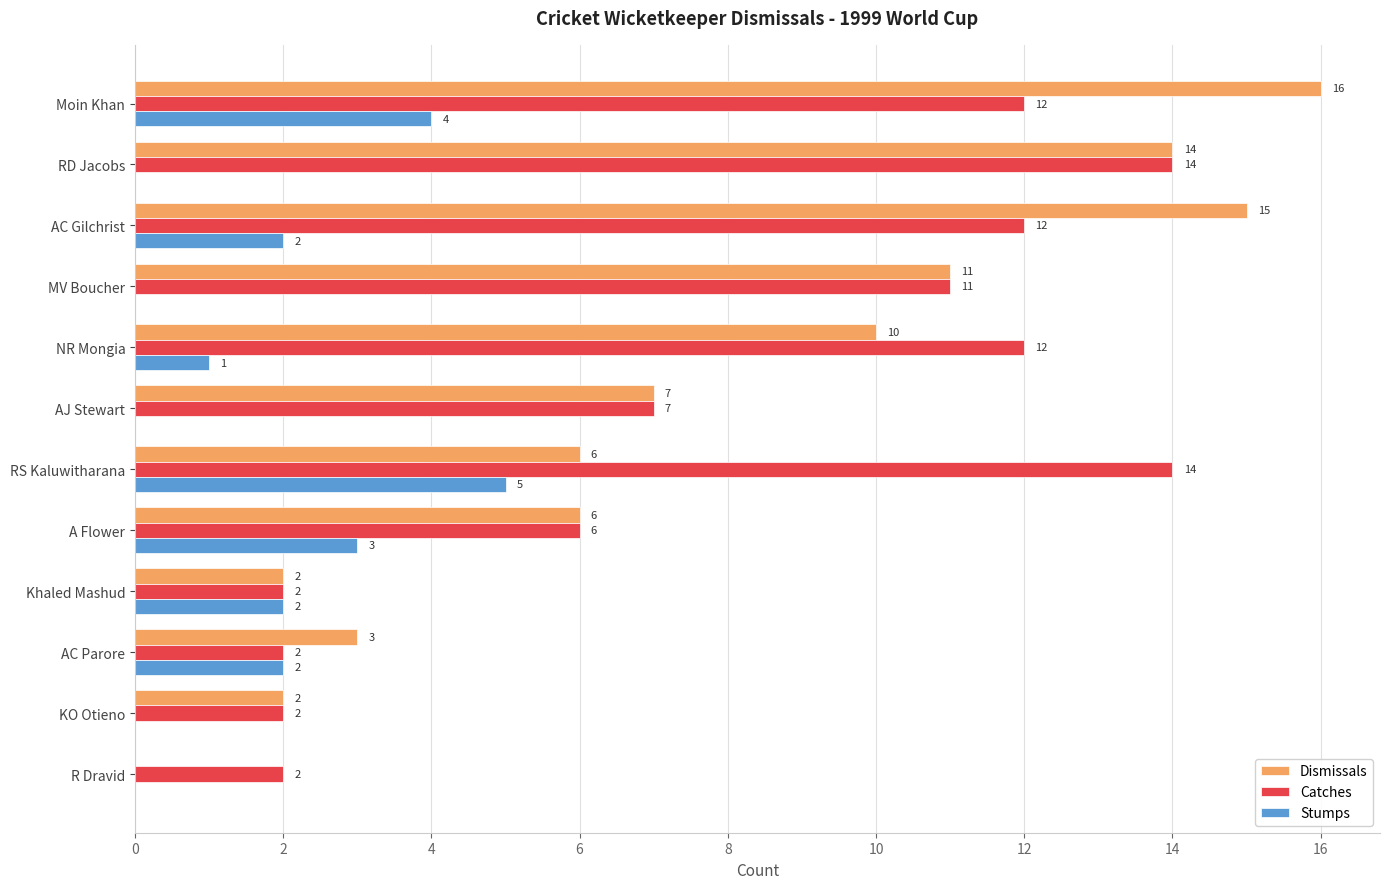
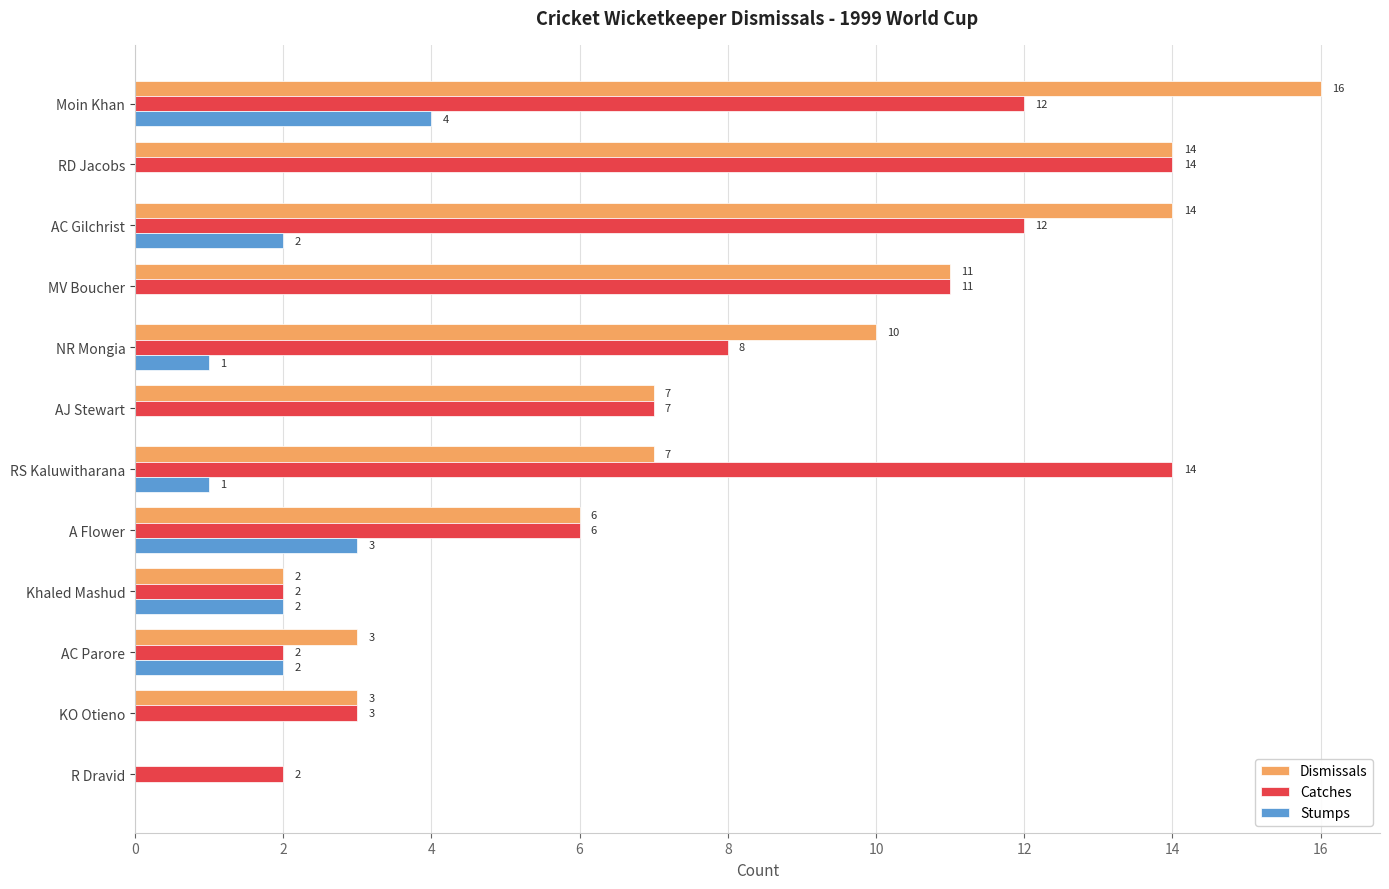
Dismissals, AC Gilchrist: 15 -> 14
Catches, NR Mongia: 12 -> 8
Dismissals, RS Kaluwitharana: 6 -> 7
Stumps, RS Kaluwitharana: 5 -> 1
Dismissals, KO Otieno: 2 -> 3
Catches, KO Otieno: 2 -> 3
